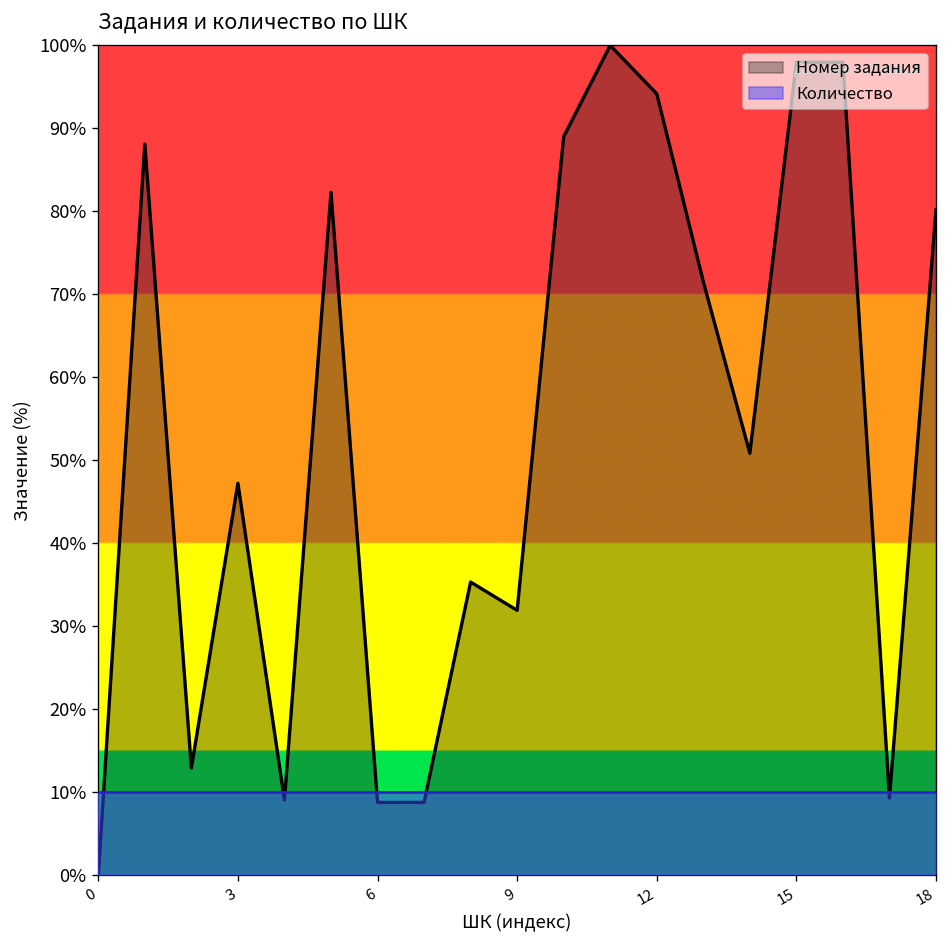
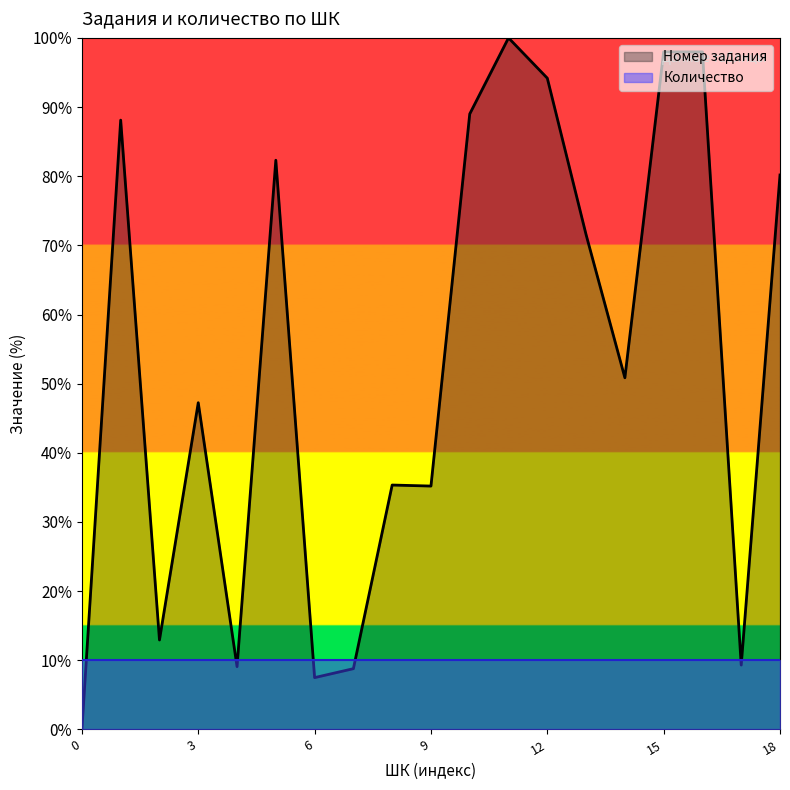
Номер задания, 6: 9% -> 7%
Номер задания, 9: 32% -> 35%
